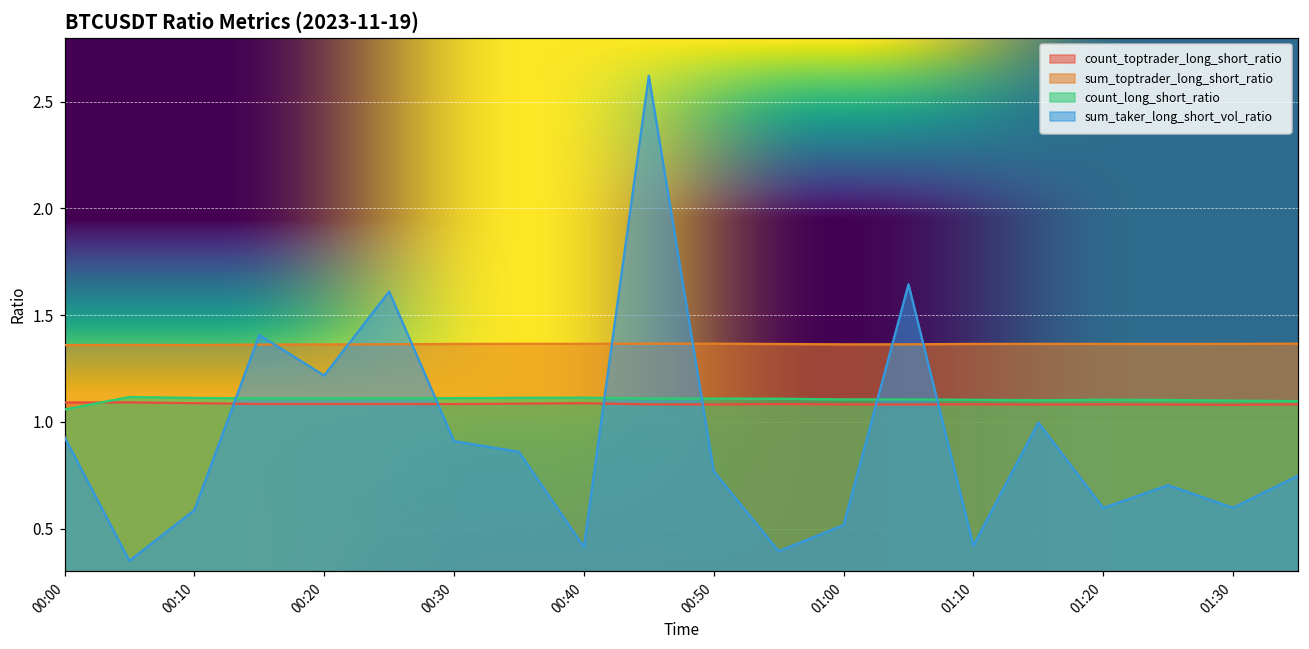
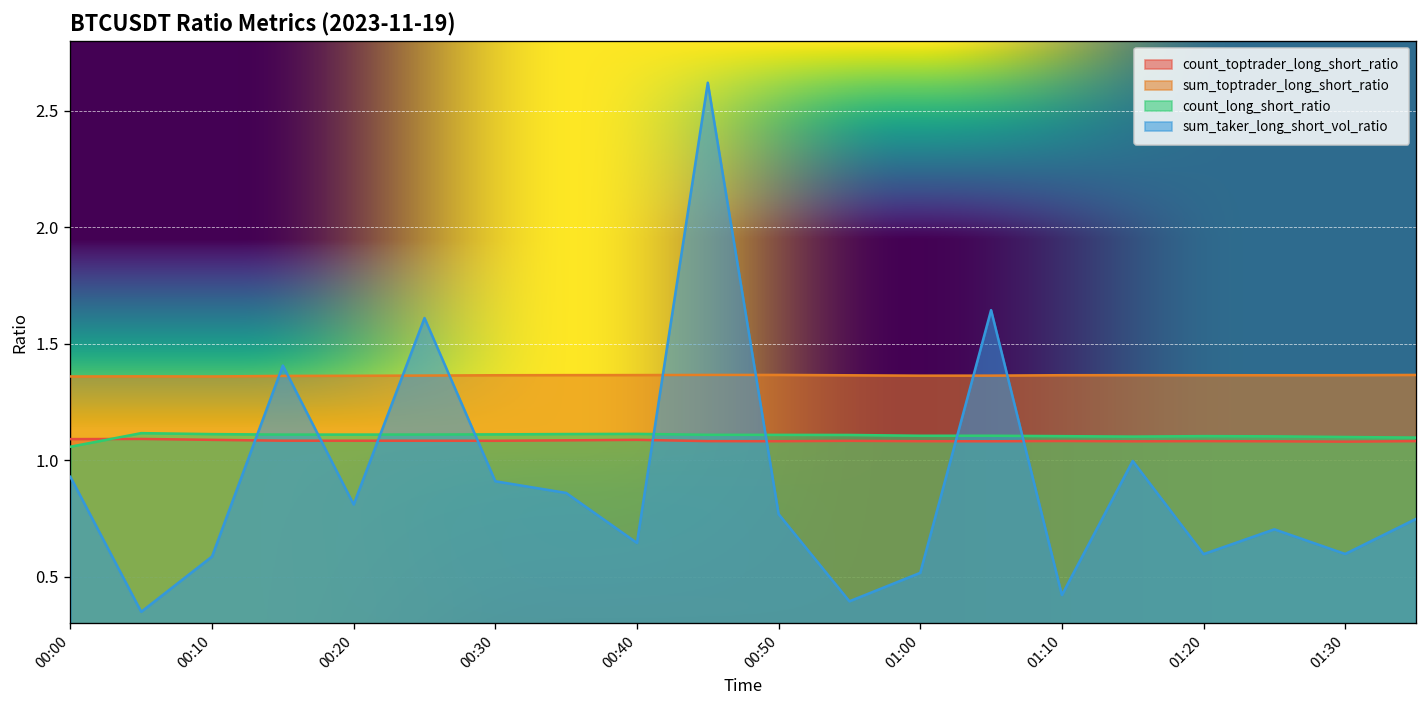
sum_taker_long_short_vol_ratio, 00:20: 1.22 -> 0.81
sum_taker_long_short_vol_ratio, 00:40: 0.41 -> 0.64
